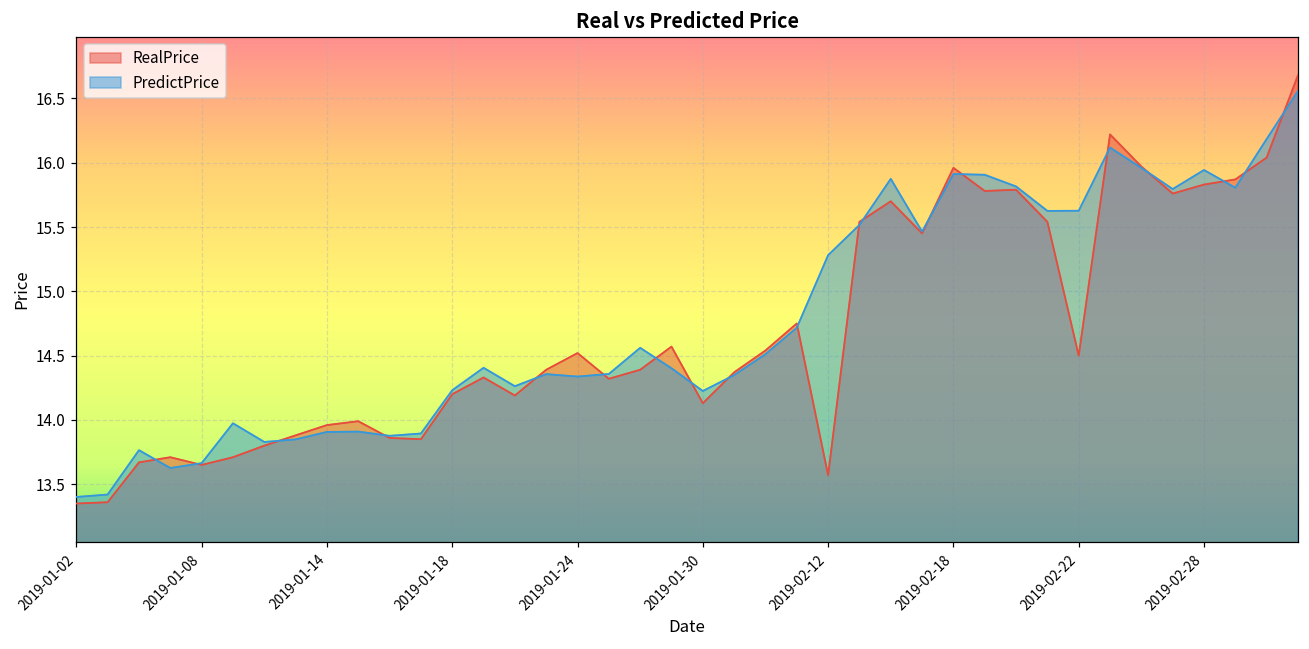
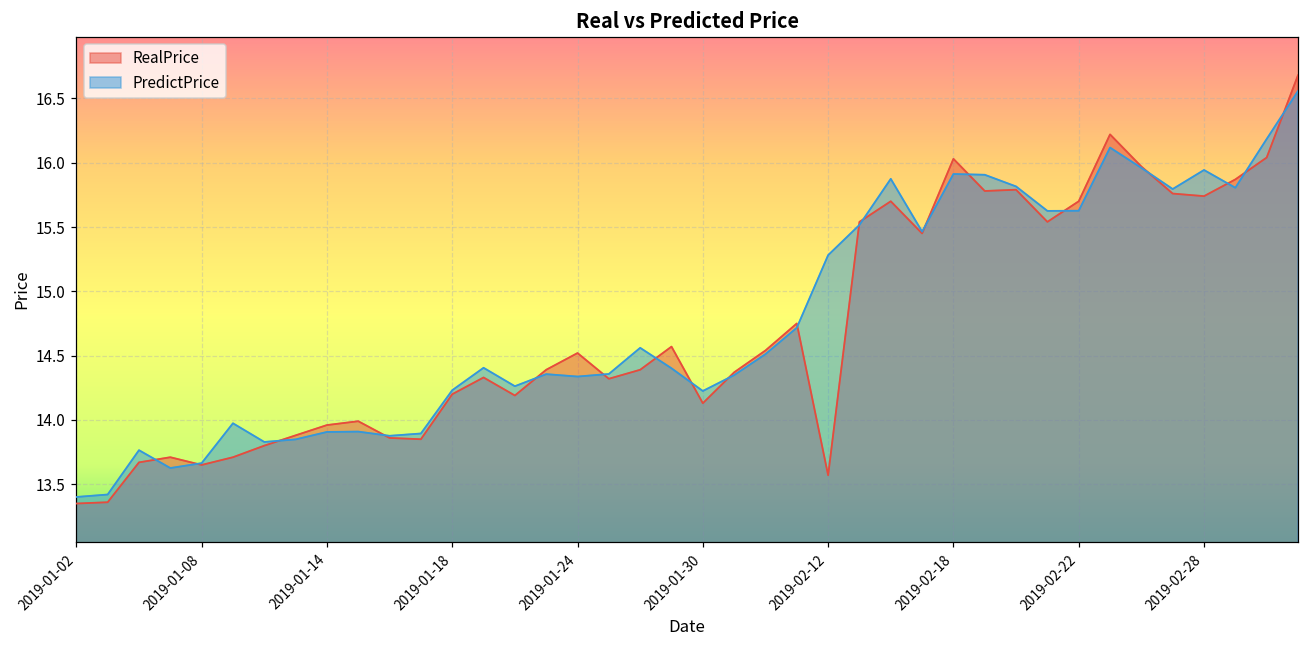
RealPrice, 2019-02-18: 15.96 -> 16.03
RealPrice, 2019-02-22: 14.5 -> 15.7
RealPrice, 2019-02-28: 15.83 -> 15.74
